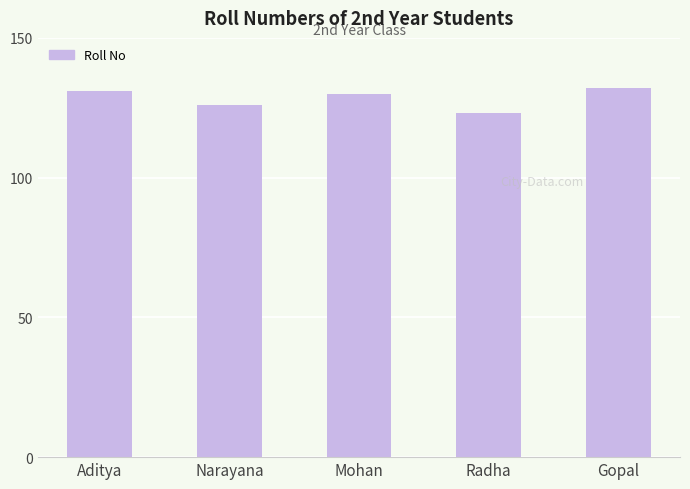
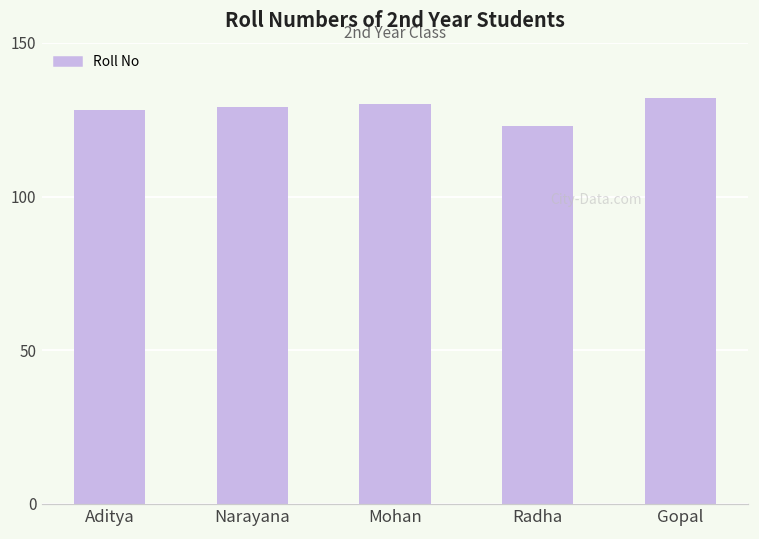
Aditya: 131 -> 128
Narayana: 126 -> 129
